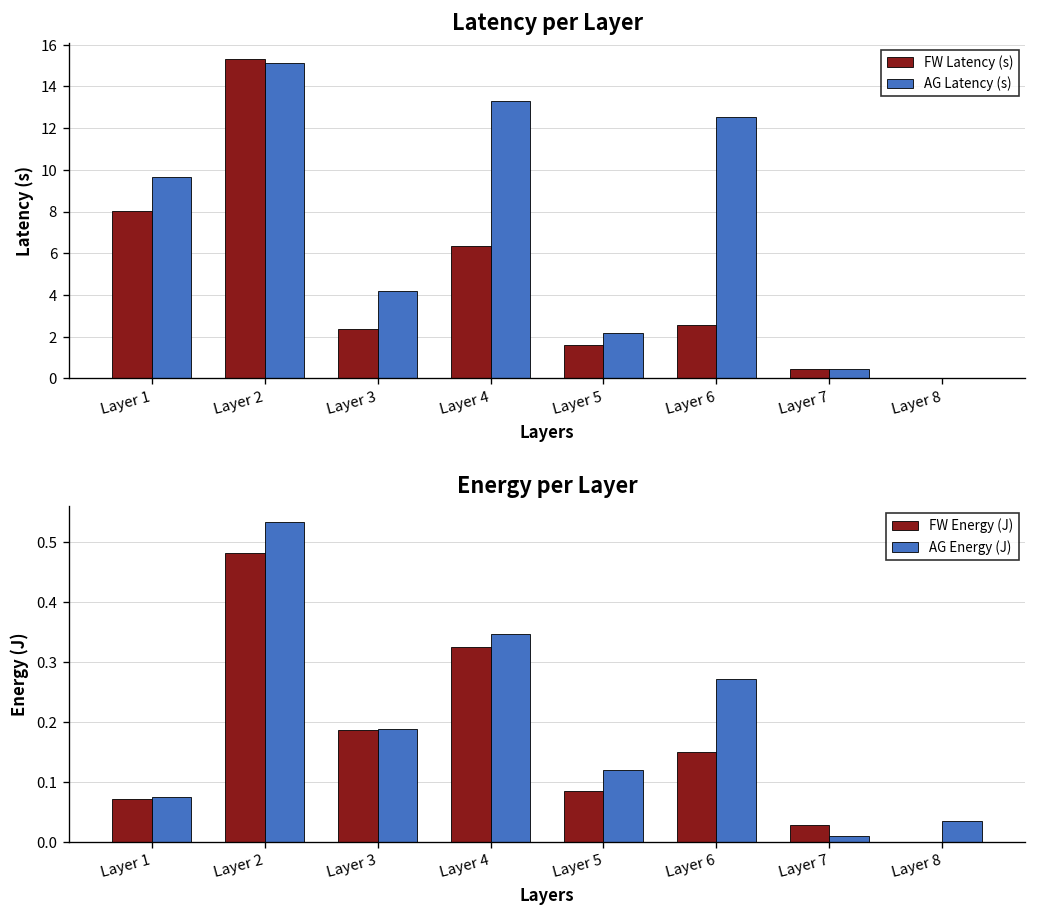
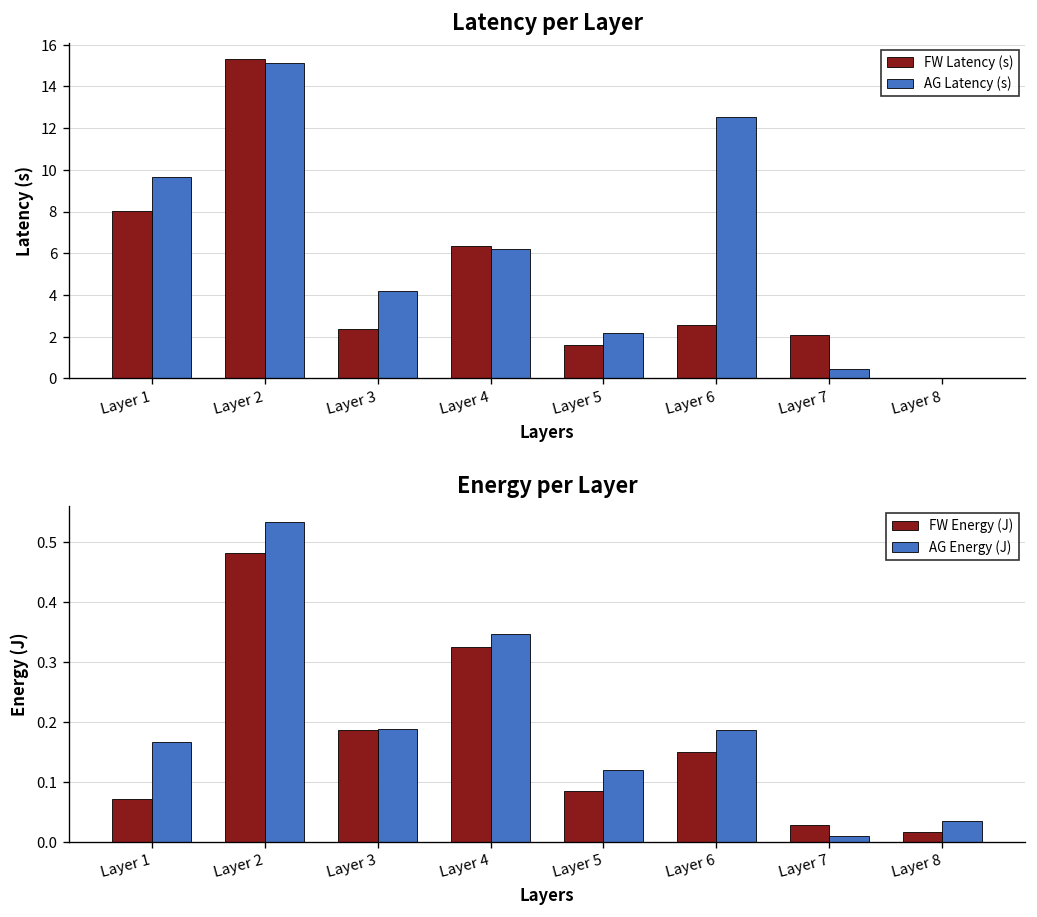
Latency per Layer, AG Latency (s), Layer 4: 13.3 -> 6.2
Latency per Layer, FW Latency (s), Layer 7: 0.5 -> 2.1
Energy per Layer, AG Energy (J), Layer 1: 0.07 -> 0.17
Energy per Layer, AG Energy (J), Layer 6: 0.27 -> 0.19
Energy per Layer, FW Energy (J), Layer 8: 0.00 -> 0.02
